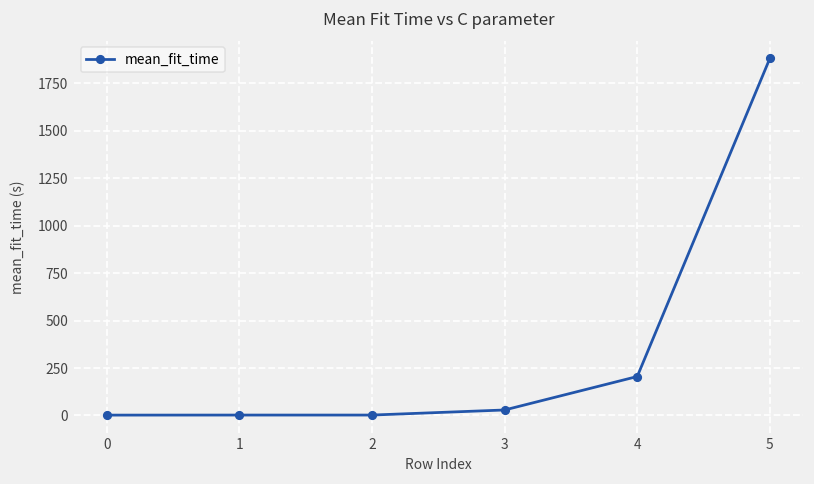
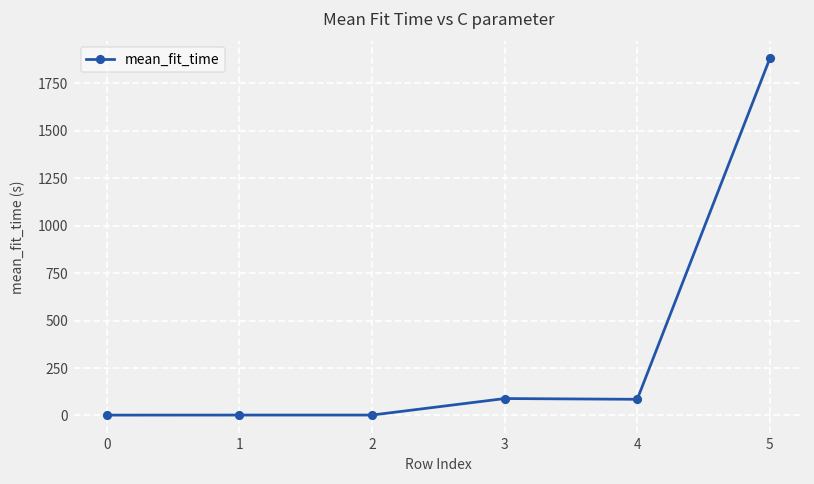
3: 30 -> 90
4: 210 -> 90
